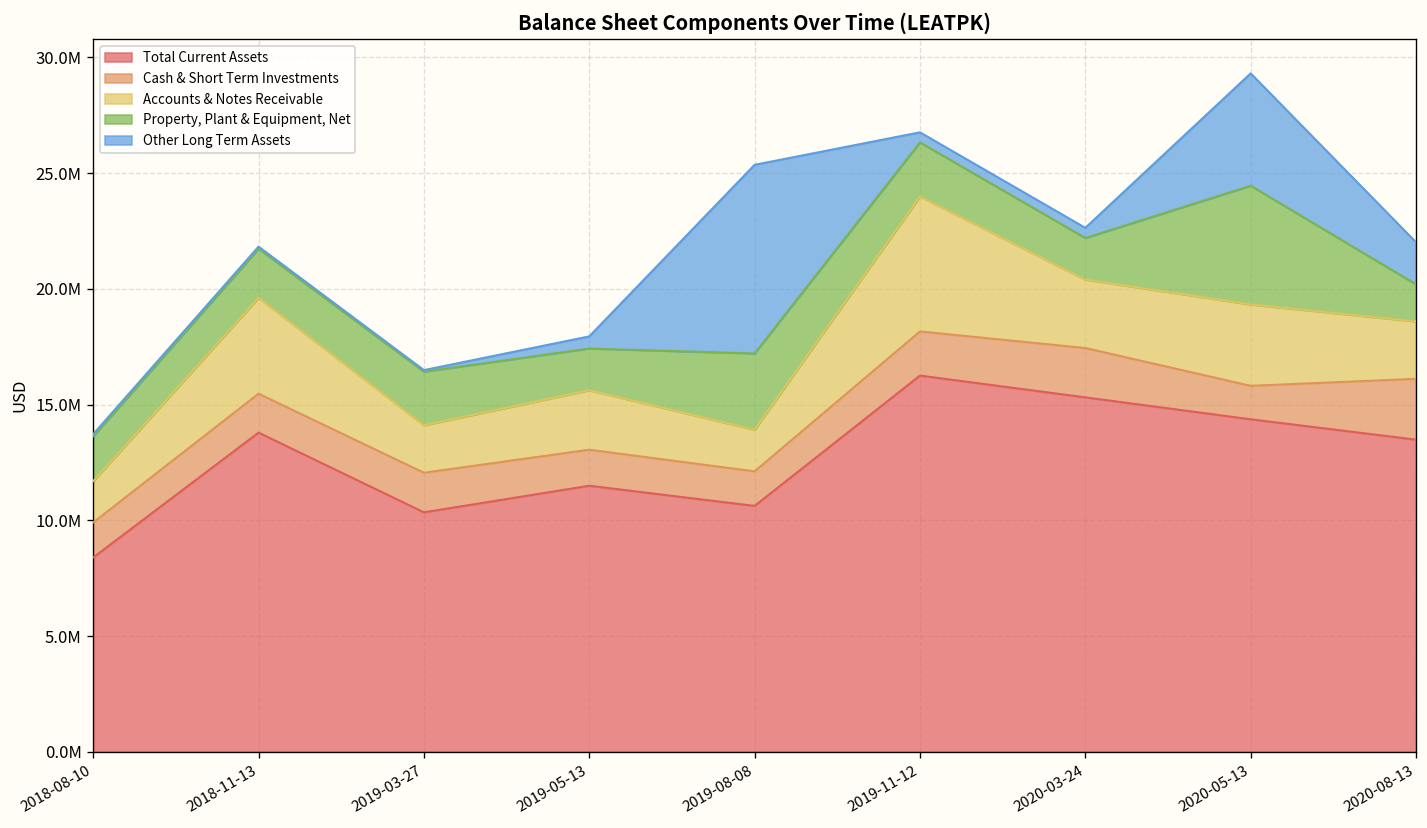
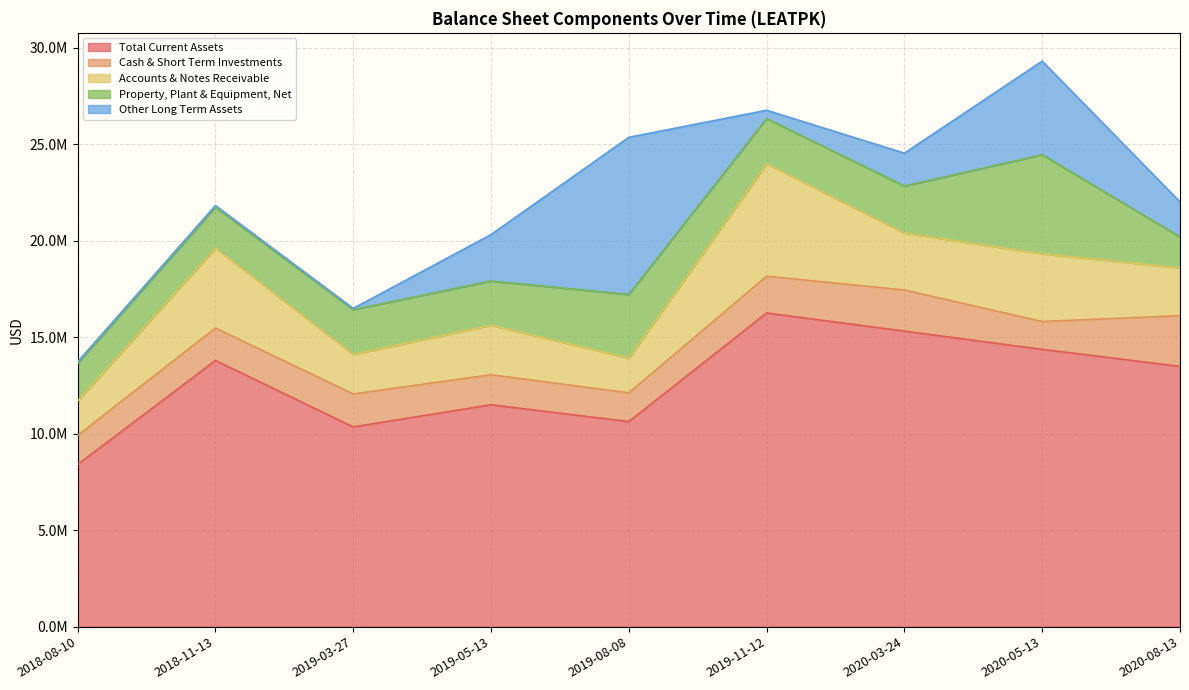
Property, Plant & Equipment, Net, 2019-05-13: 1800000 -> 2300000
Other Long Term Assets, 2019-05-13: 500000 -> 2400000
Property, Plant & Equipment, Net, 2020-03-24: 1800000 -> 2400000
Other Long Term Assets, 2020-03-24: 400000 -> 1700000
